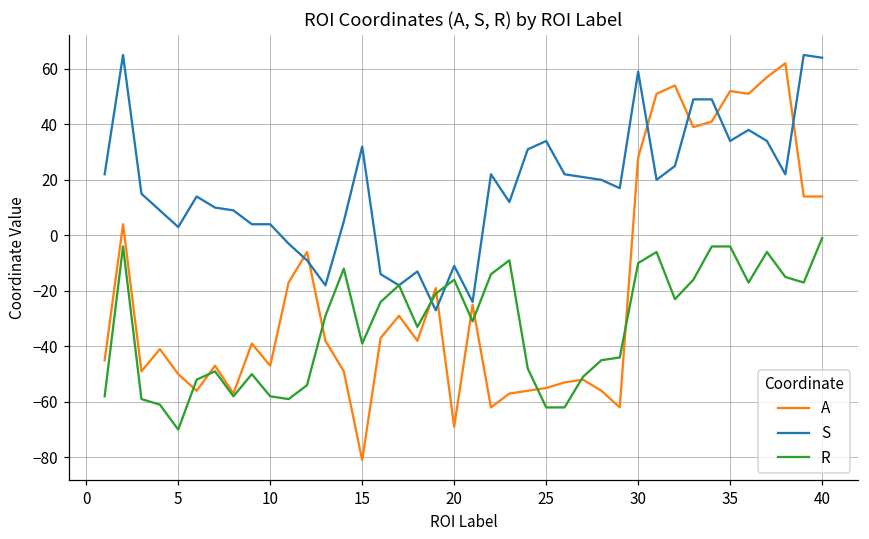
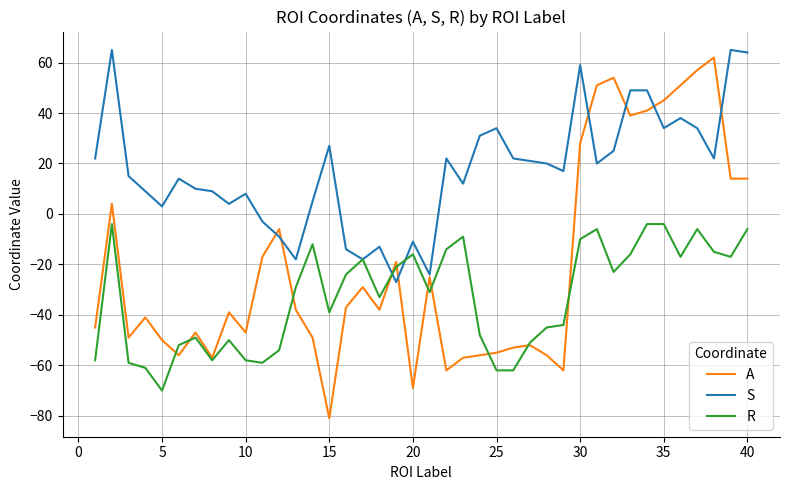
S, 10: 4 -> 8
S, 15: 32 -> 27
A, 35: 52 -> 45
R, 40: -1 -> -6
